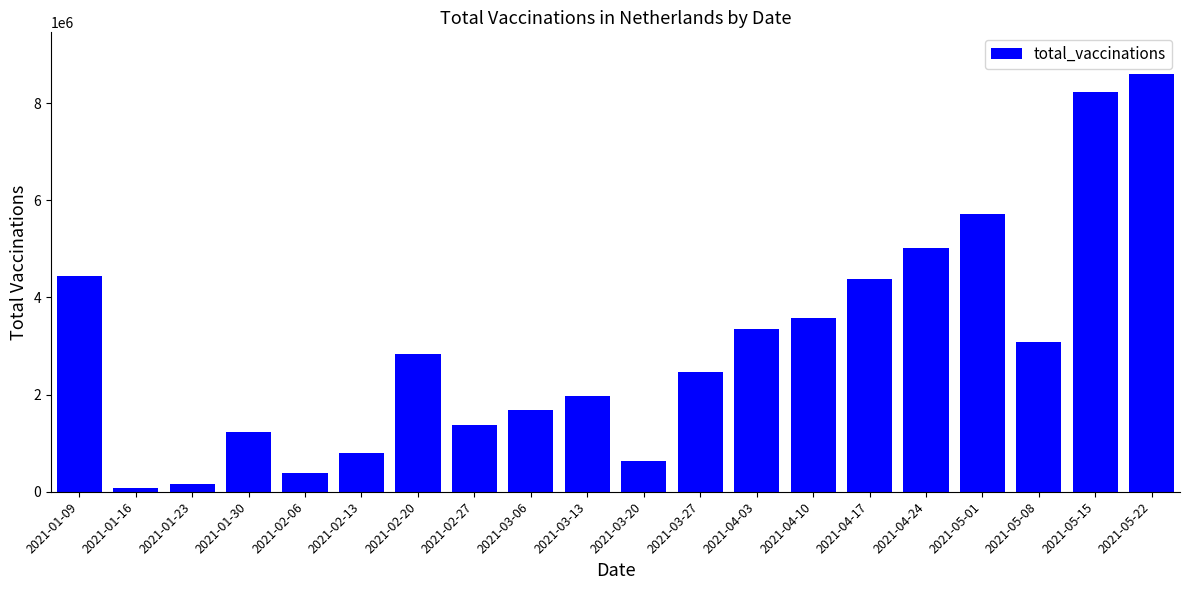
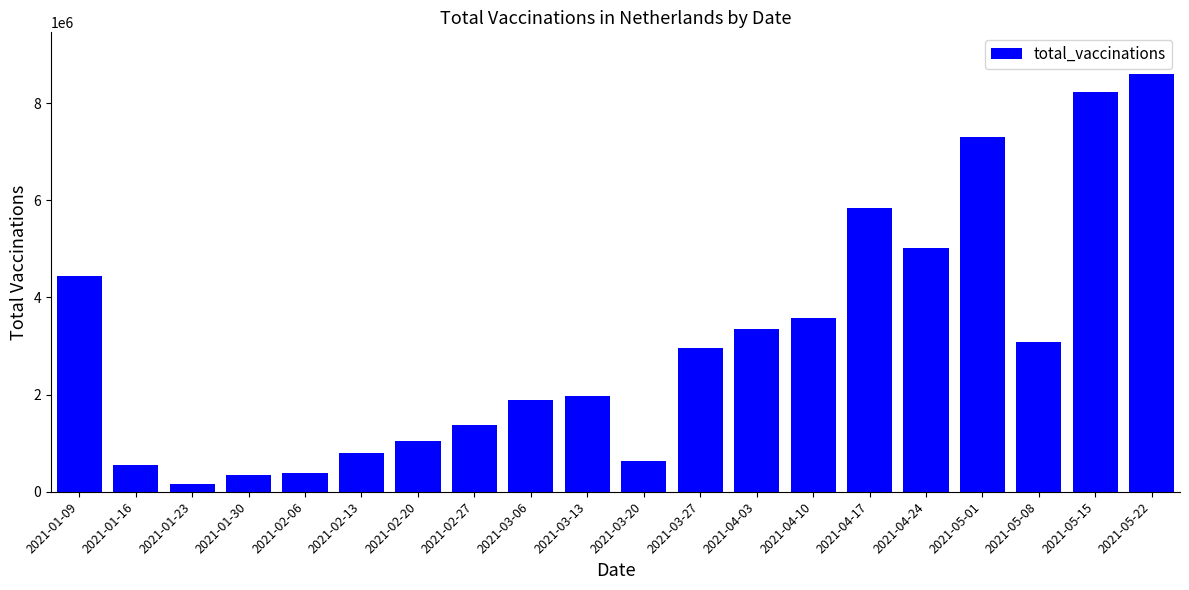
2021-01-16: 100000 -> 500000
2021-01-30: 1200000 -> 400000
2021-02-20: 2800000 -> 1000000
2021-03-06: 1700000 -> 1900000
2021-03-27: 2500000 -> 3000000
2021-04-17: 4400000 -> 5800000
2021-05-01: 5700000 -> 7300000
